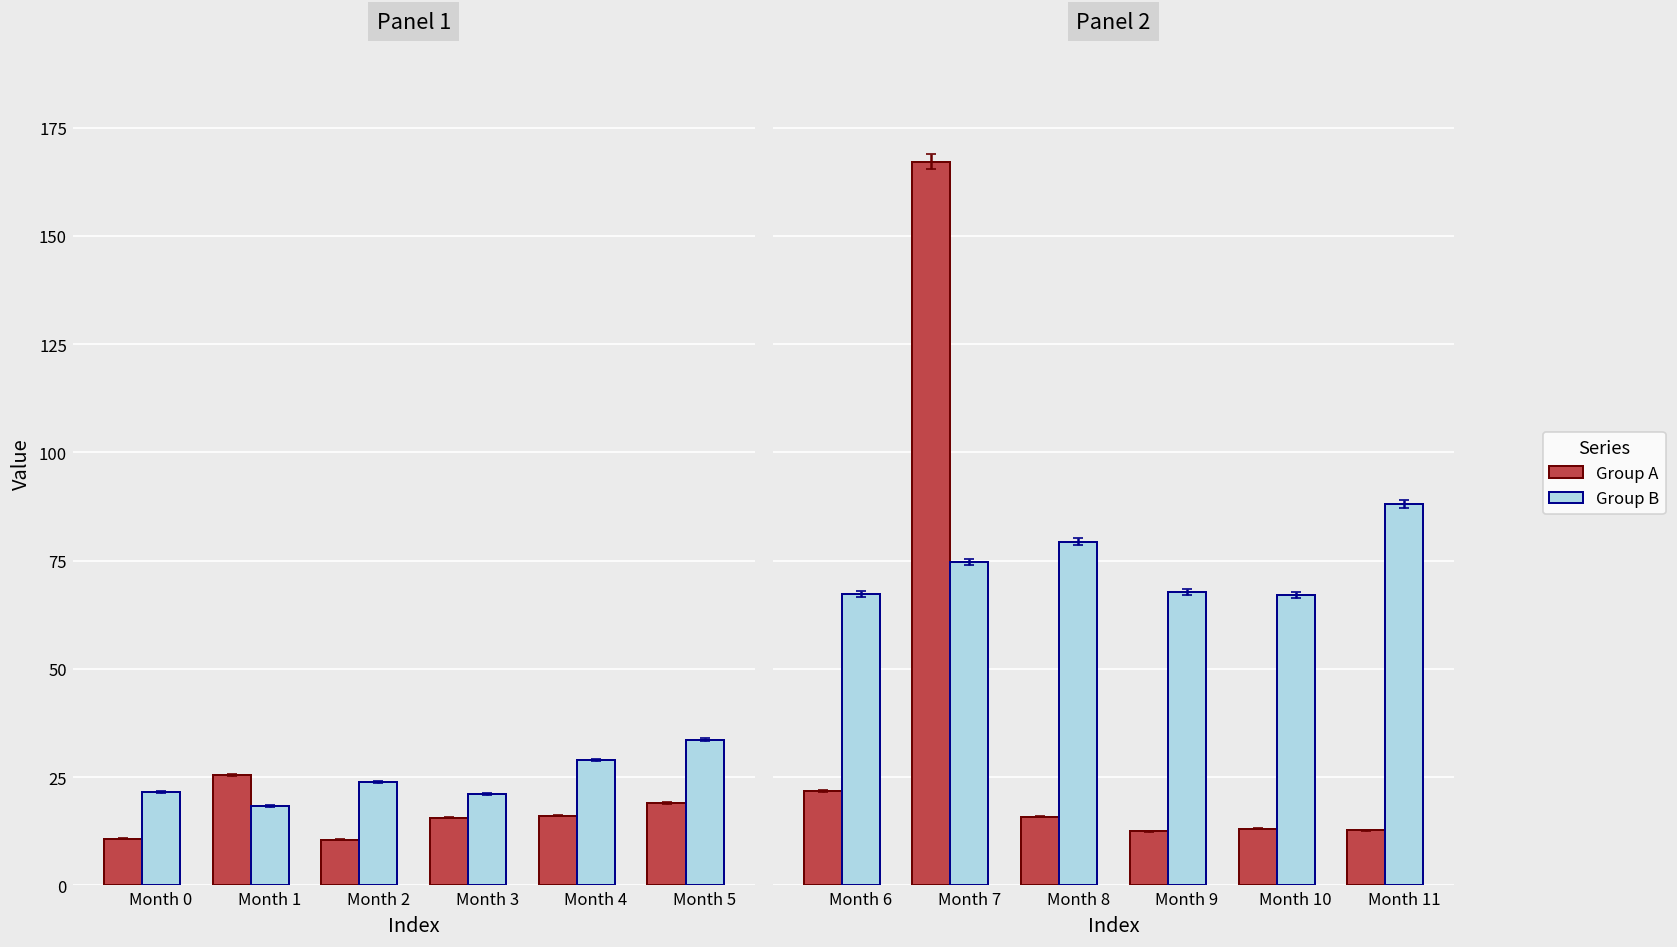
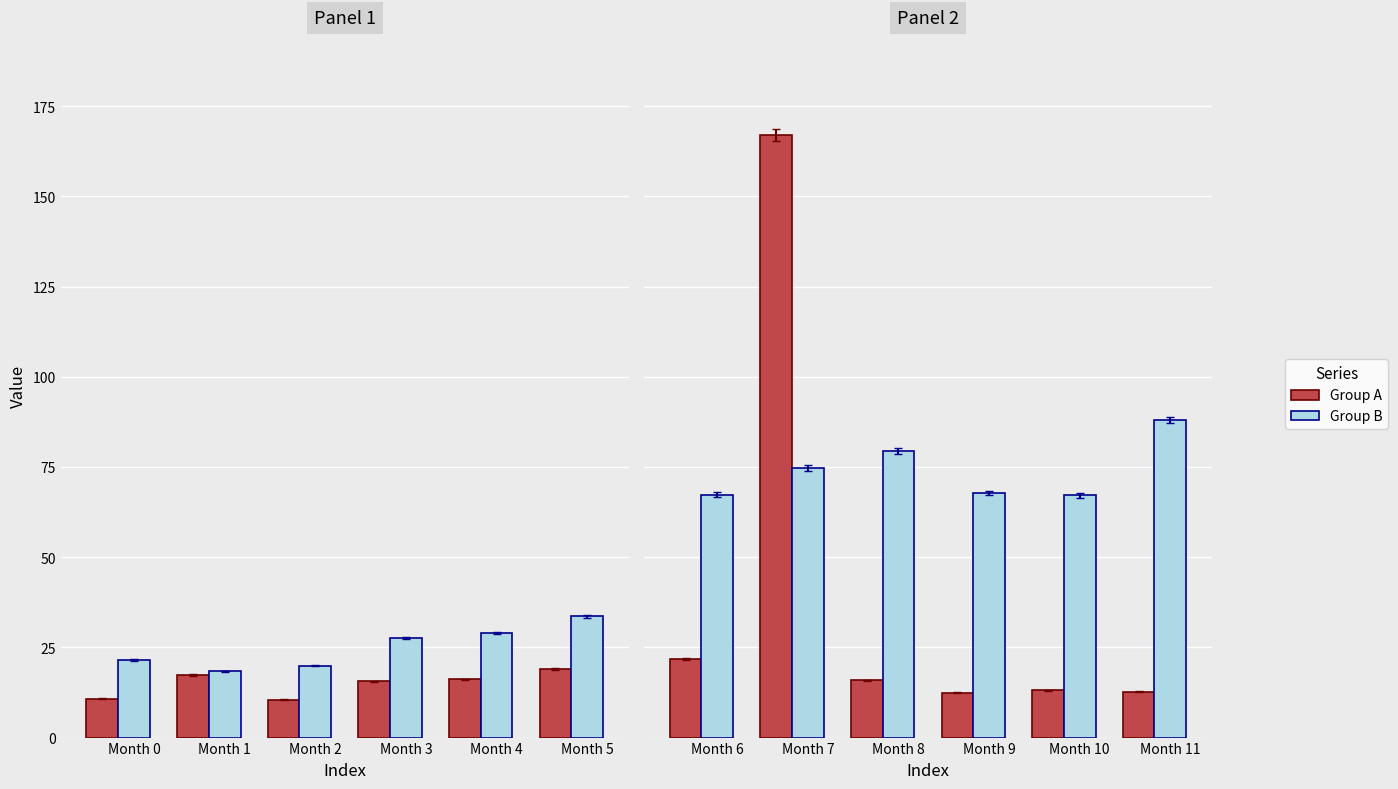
Panel 1, Group A, Month 1: 26 -> 17
Panel 1, Group B, Month 2: 24 -> 20
Panel 1, Group B, Month 3: 21 -> 28
